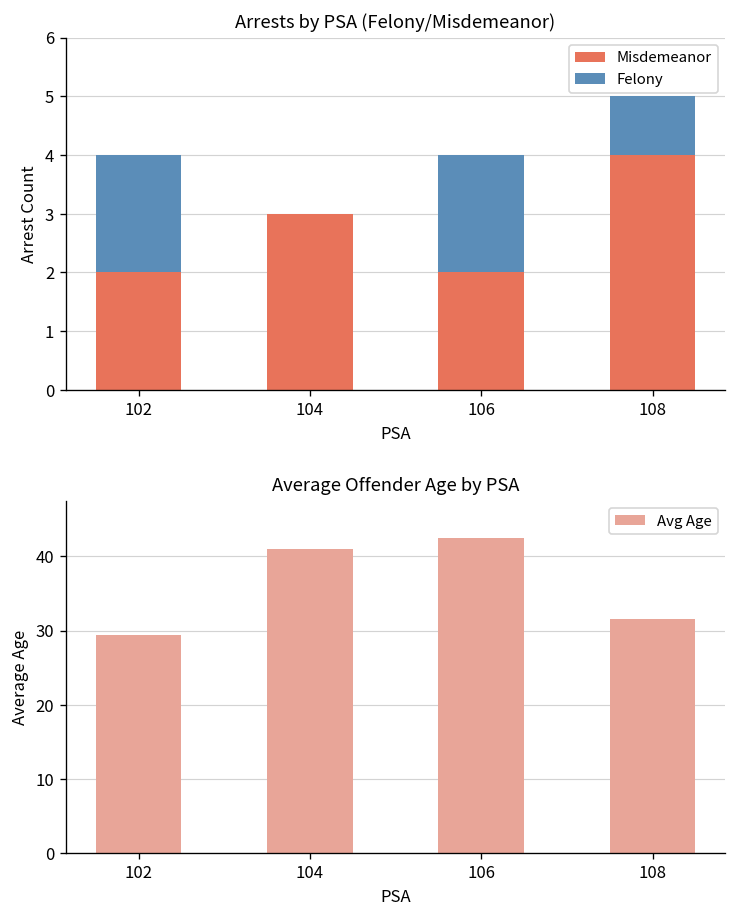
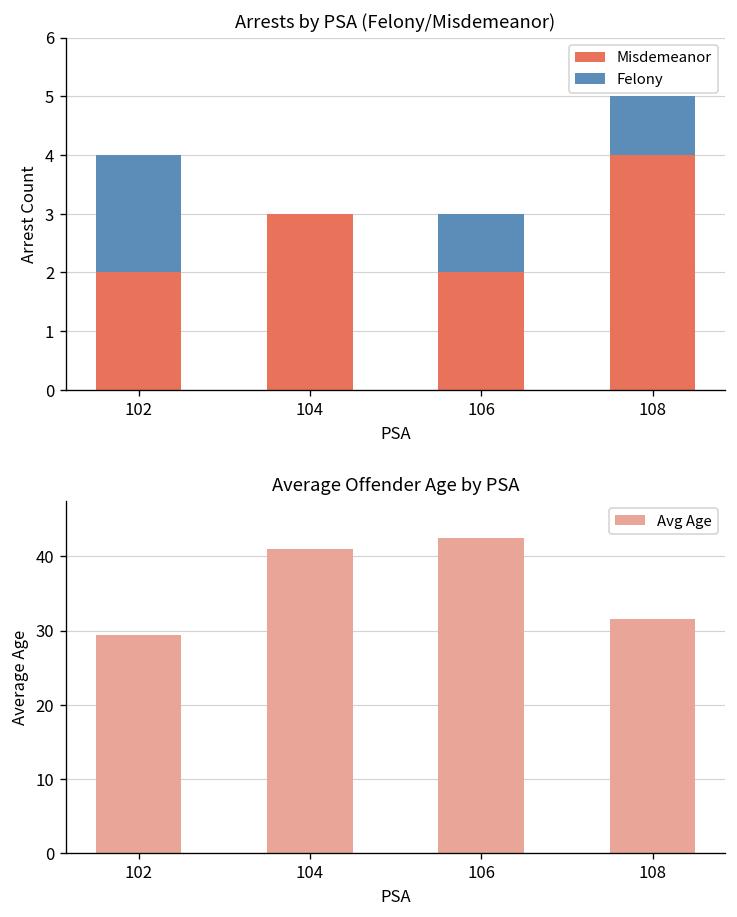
Arrests by PSA (Felony/Misdemeanor), Felony, 106: 2 -> 1
